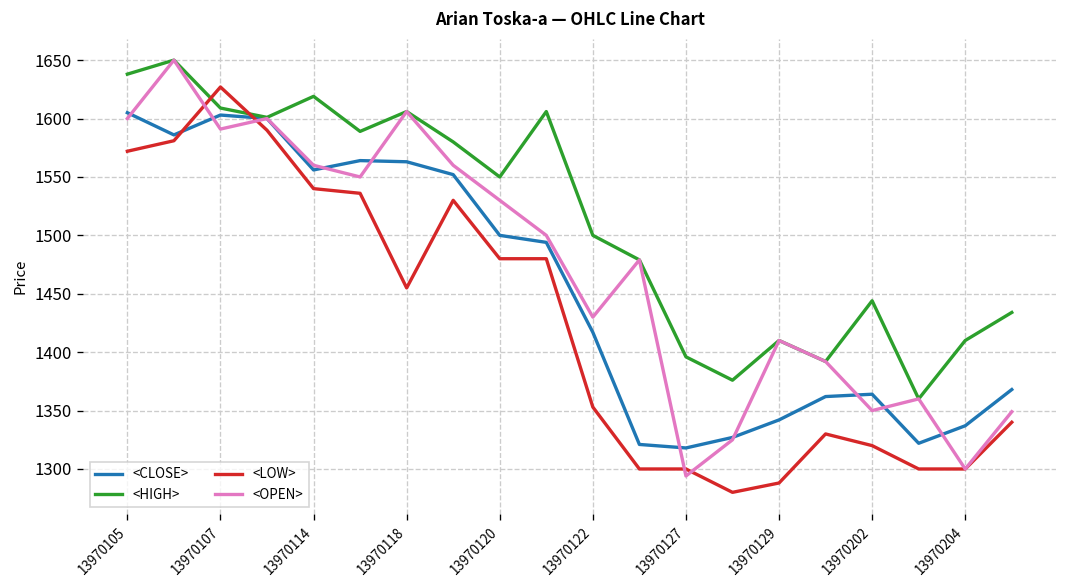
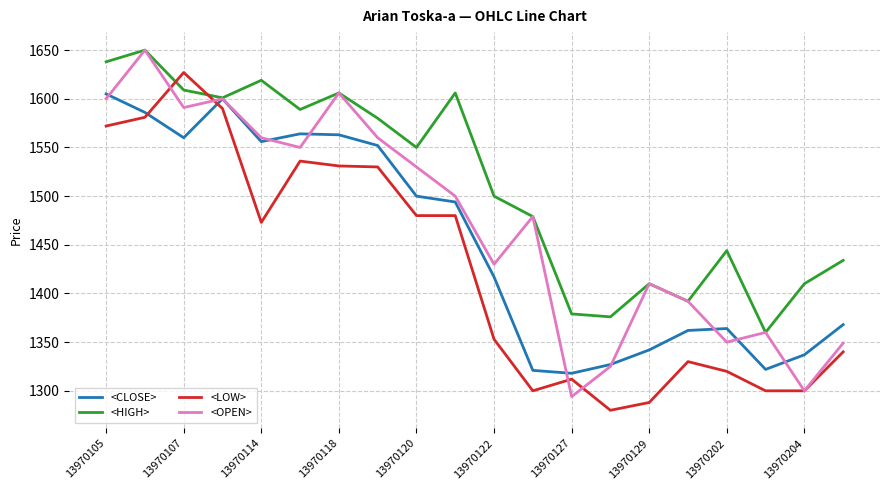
<CLOSE>, 13970107: 1600 -> 1560
<LOW>, 13970114: 1540 -> 1470
<LOW>, 13970118: 1460 -> 1530
<HIGH>, 13970127: 1400 -> 1380
<LOW>, 13970127: 1300 -> 1310
